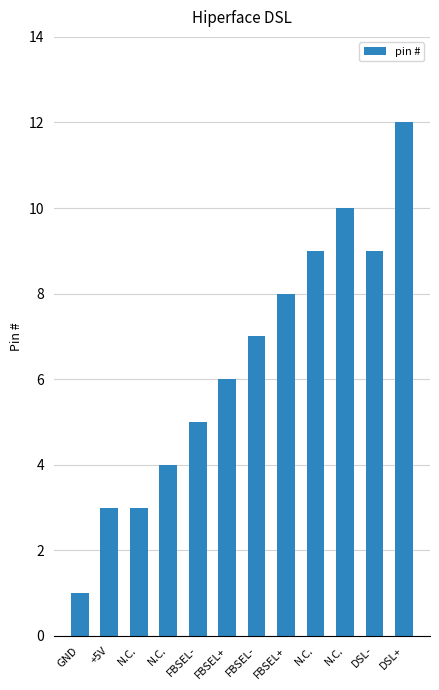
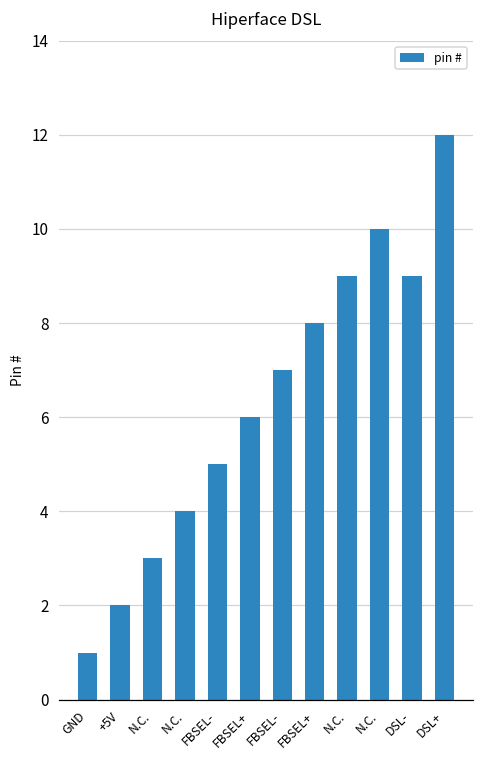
+5V: 3 -> 2
